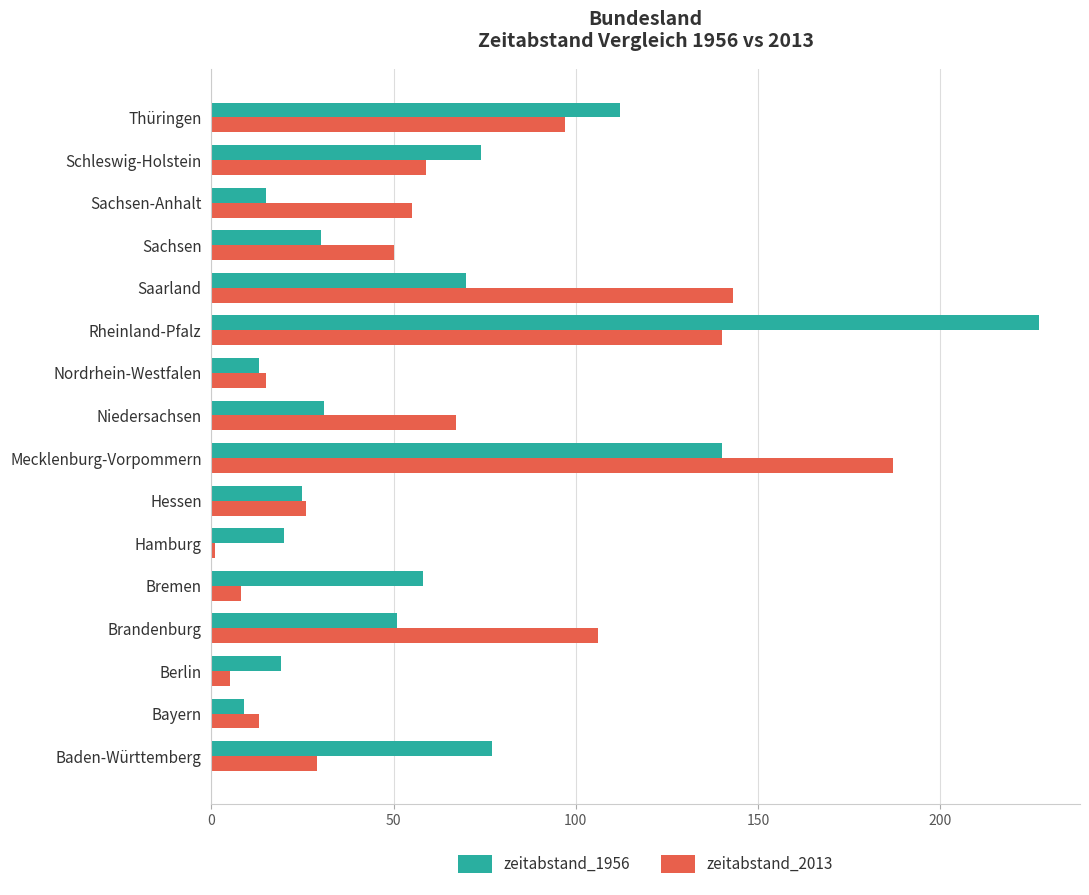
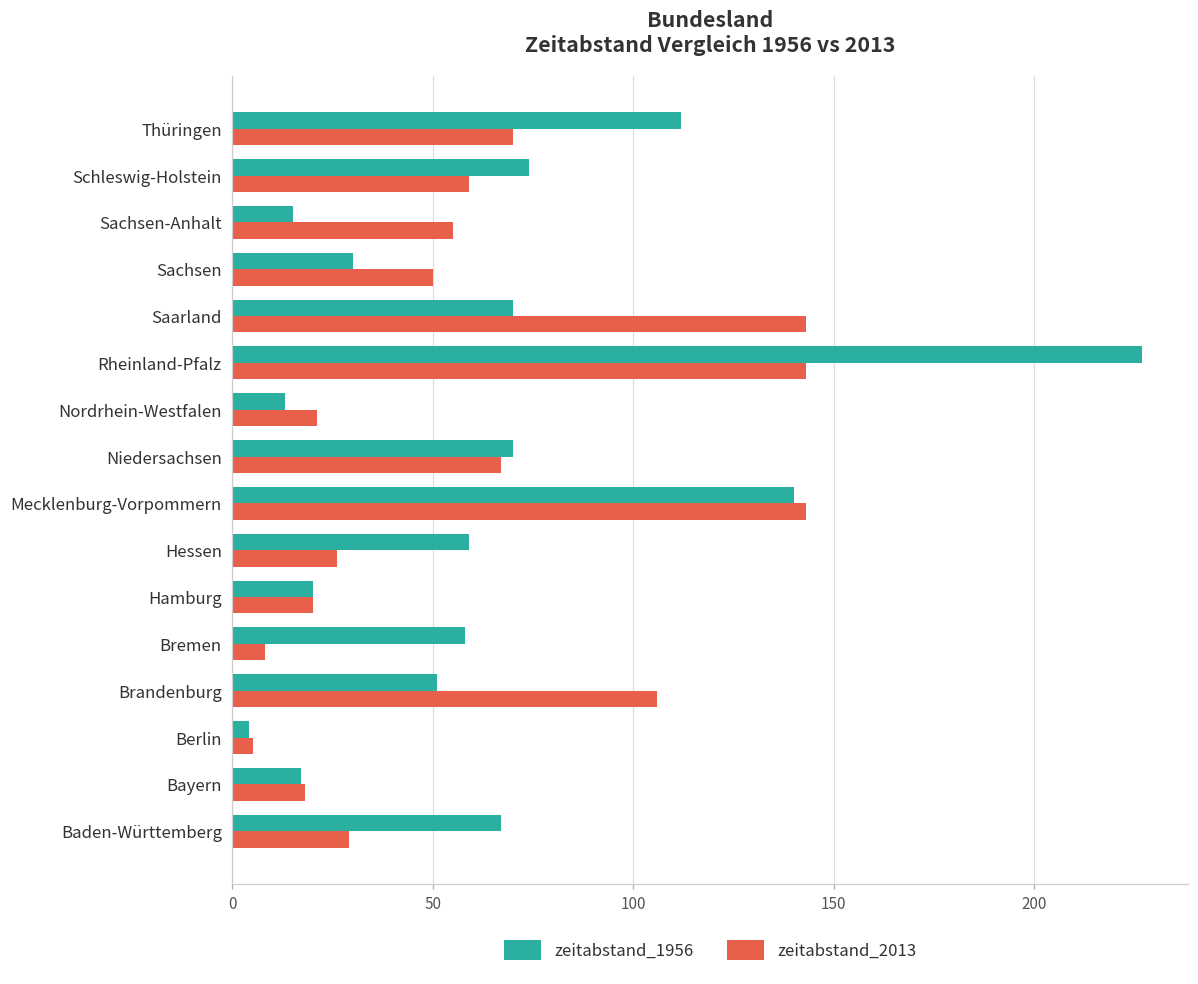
zeitabstand_2013, Thüringen: 97 -> 70
zeitabstand_2013, Rheinland-Pfalz: 140 -> 143
zeitabstand_2013, Nordrhein-Westfalen: 15 -> 21
zeitabstand_1956, Niedersachsen: 31 -> 70
zeitabstand_2013, Mecklenburg-Vorpommern: 187 -> 143
zeitabstand_1956, Hessen: 25 -> 59
zeitabstand_2013, Hamburg: 1 -> 20
zeitabstand_1956, Berlin: 19 -> 4
zeitabstand_1956, Bayern: 9 -> 17
zeitabstand_2013, Bayern: 13 -> 18
zeitabstand_1956, Baden-Württemberg: 77 -> 67
